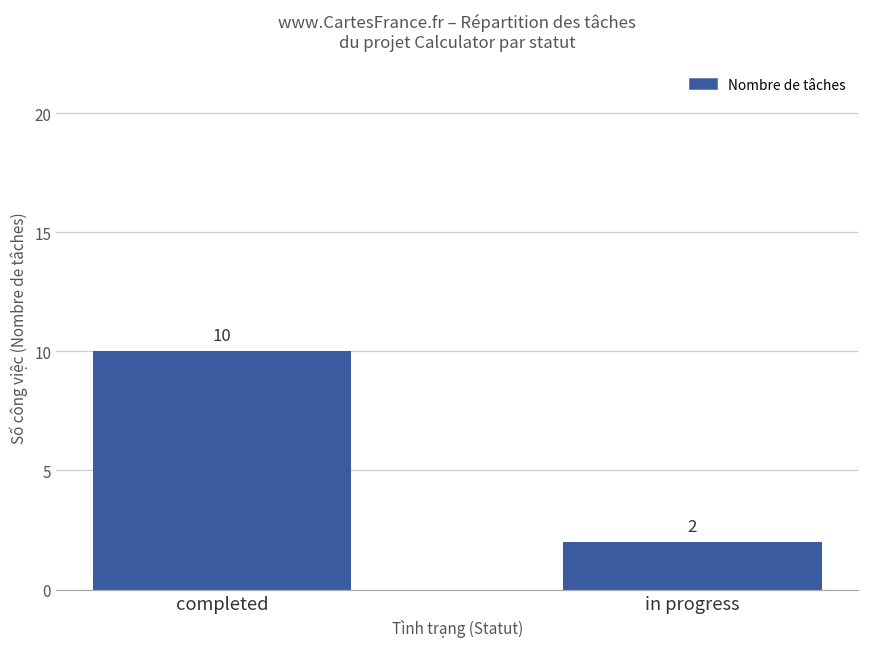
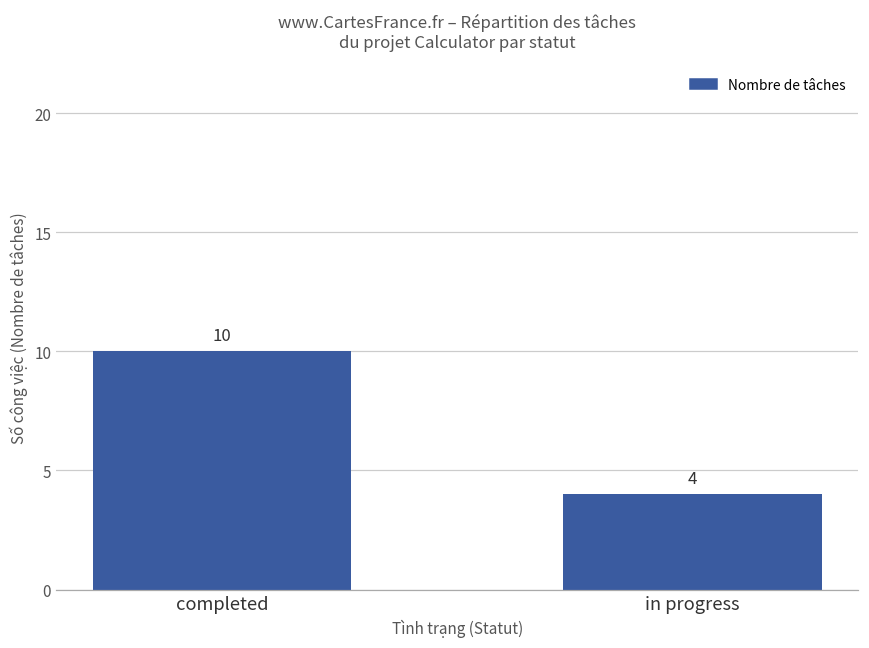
in progress: 2 -> 4
